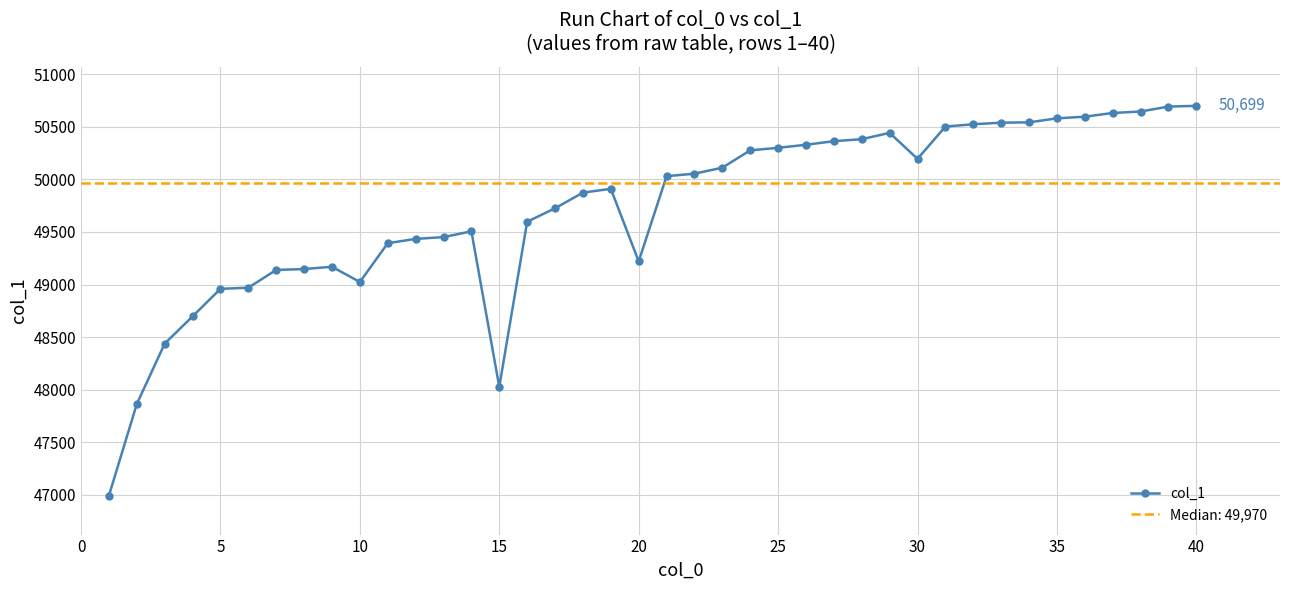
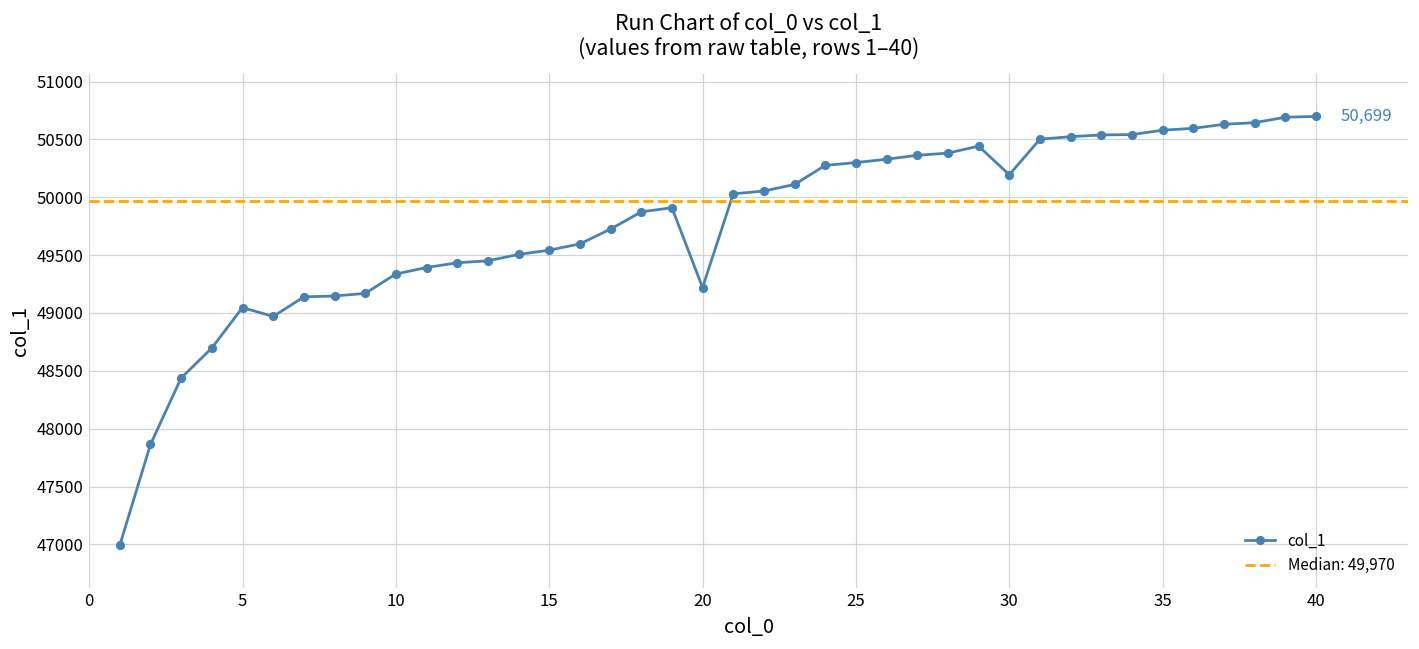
5: 48960 -> 49050
10: 49020 -> 49340
15: 48030 -> 49540
